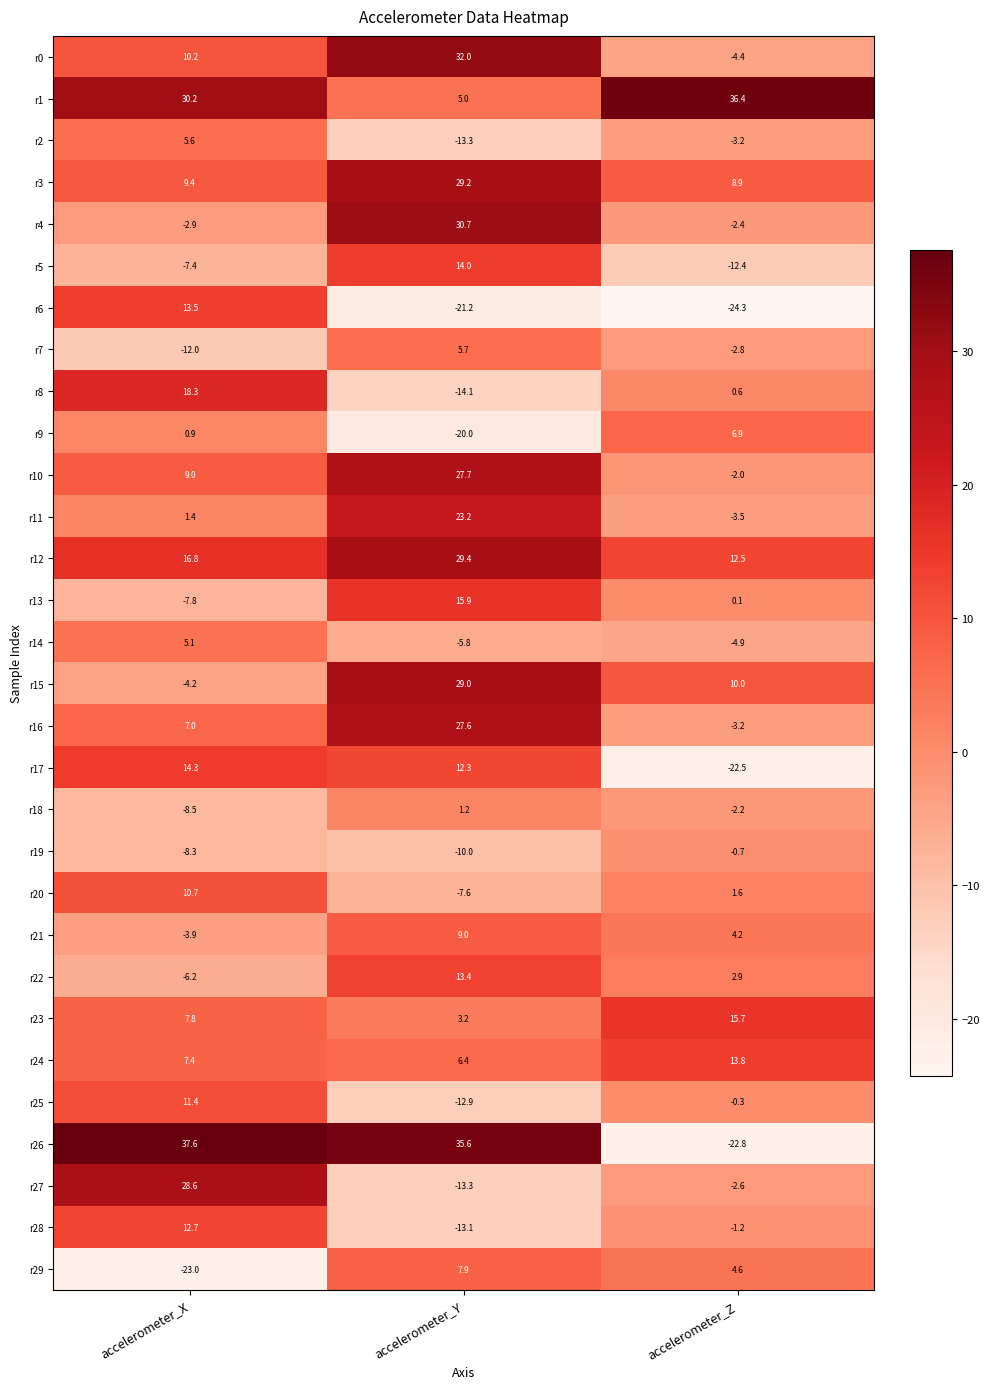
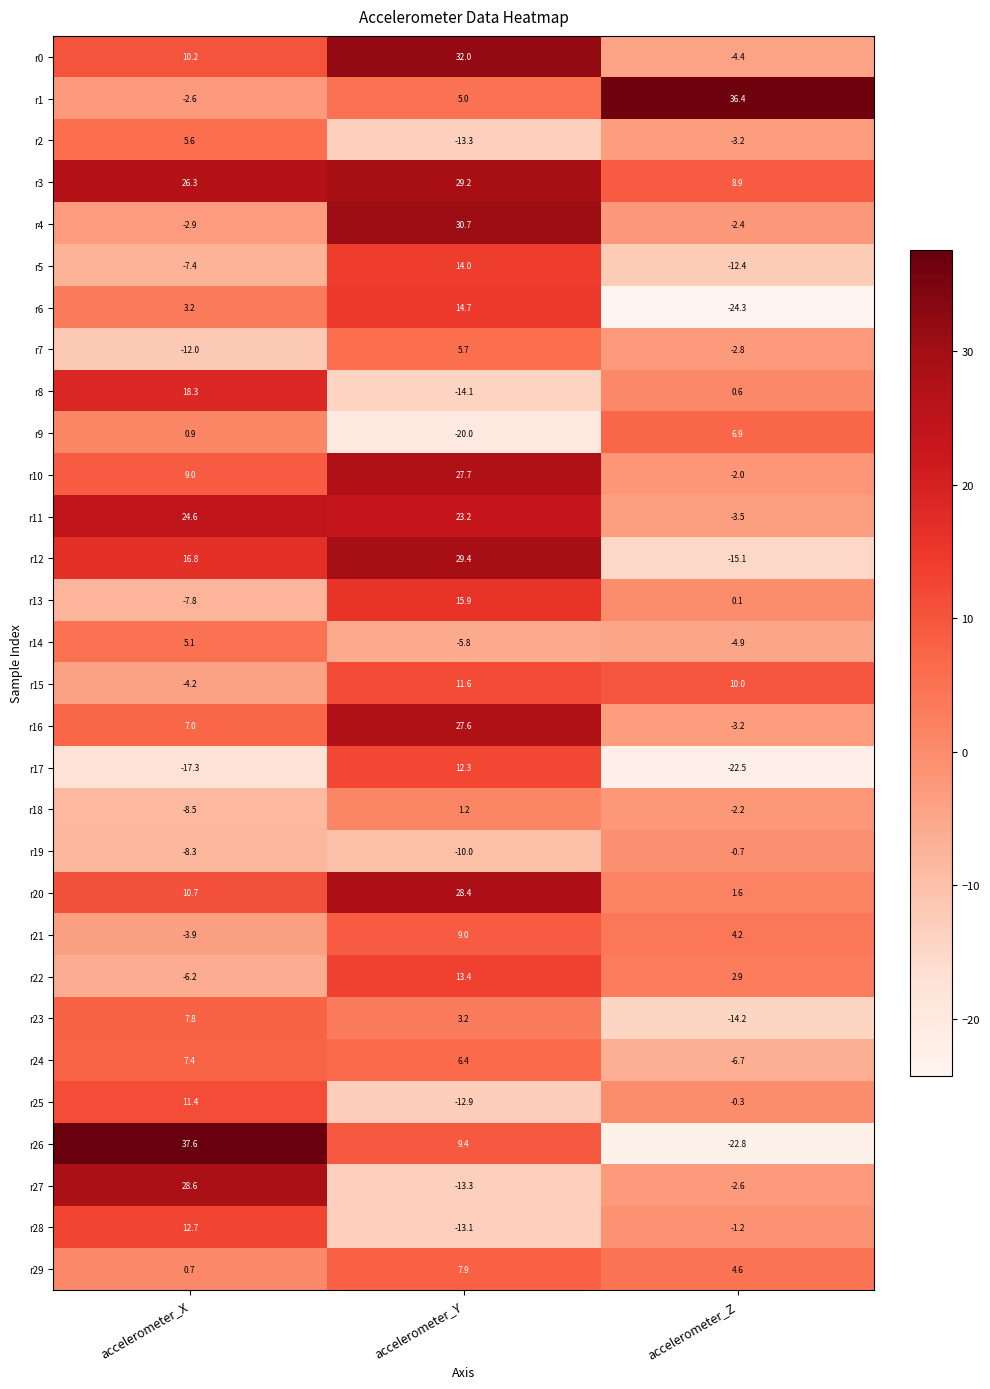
r1, accelerometer_X: 30.2 -> -2.6
r3, accelerometer_X: 9.4 -> 26.3
r6, accelerometer_X: 13.5 -> 3.2
r6, accelerometer_Y: -21.2 -> 14.7
r11, accelerometer_X: 1.4 -> 24.6
r12, accelerometer_Z: 12.5 -> -15.1
r15, accelerometer_Y: 29.0 -> 11.6
r17, accelerometer_X: 14.3 -> -17.3
r20, accelerometer_Y: -7.6 -> 28.4
r23, accelerometer_Z: 15.7 -> -14.2
r24, accelerometer_Z: 13.8 -> -6.7
r26, accelerometer_Y: 35.6 -> 9.4
r29, accelerometer_X: -23.0 -> 0.7
